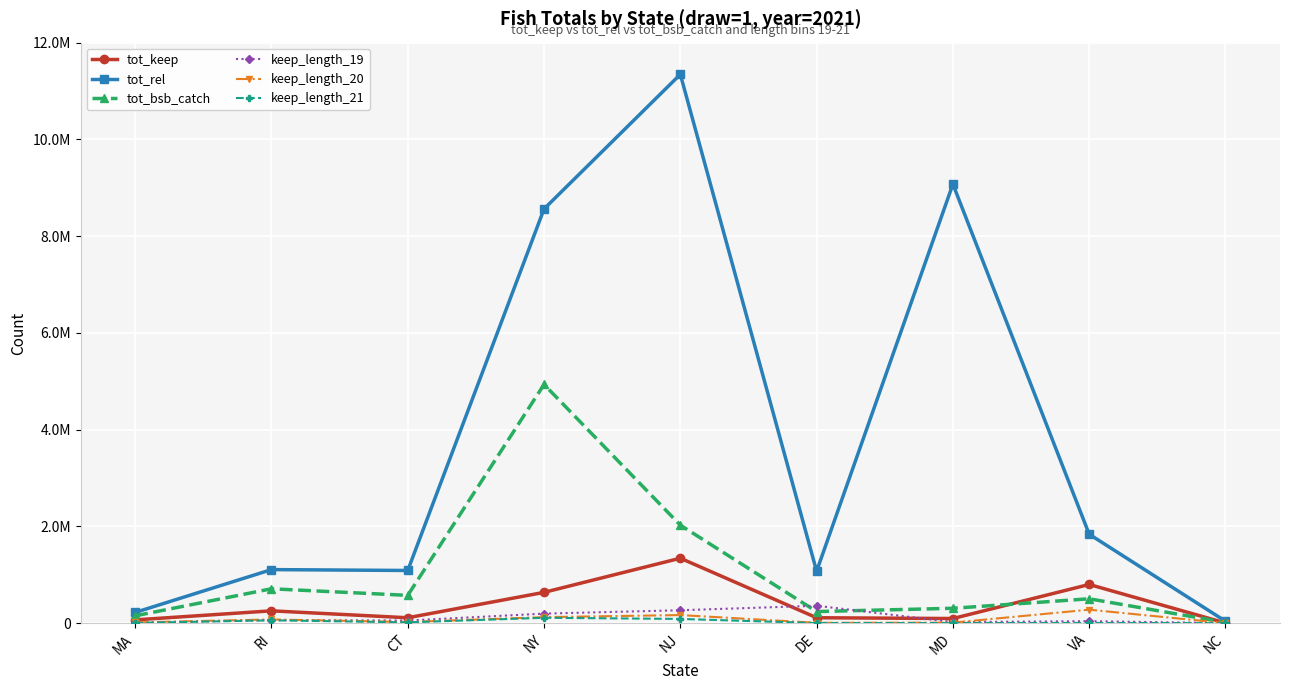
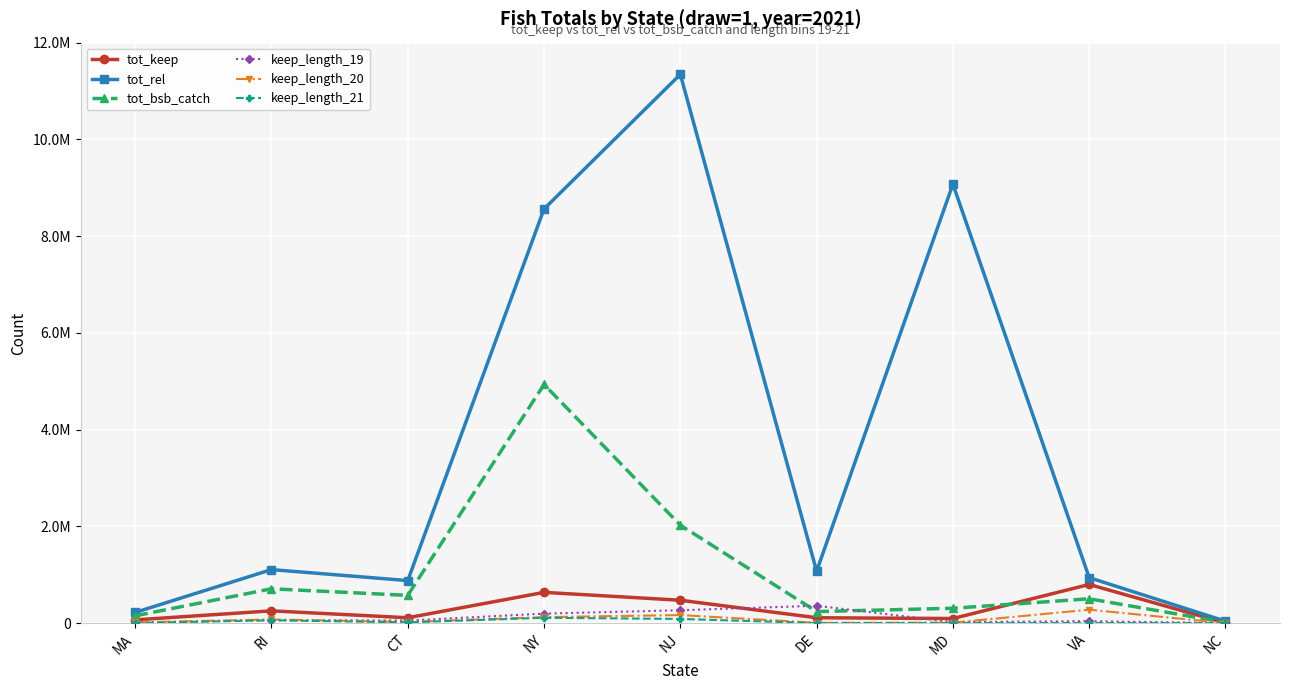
tot_rel, CT: 1100000 -> 900000
tot_keep, NJ: 1300000 -> 500000
tot_rel, VA: 1800000 -> 900000
